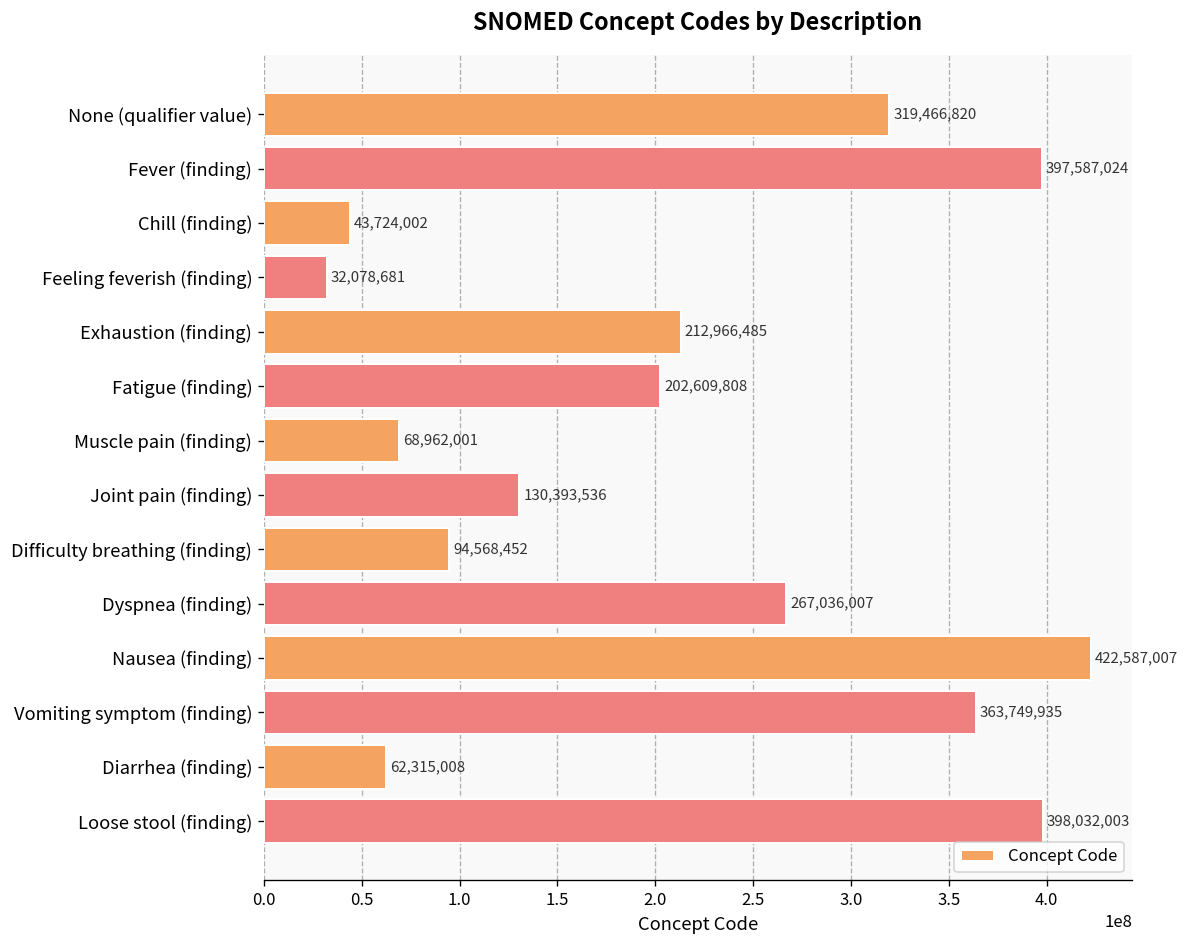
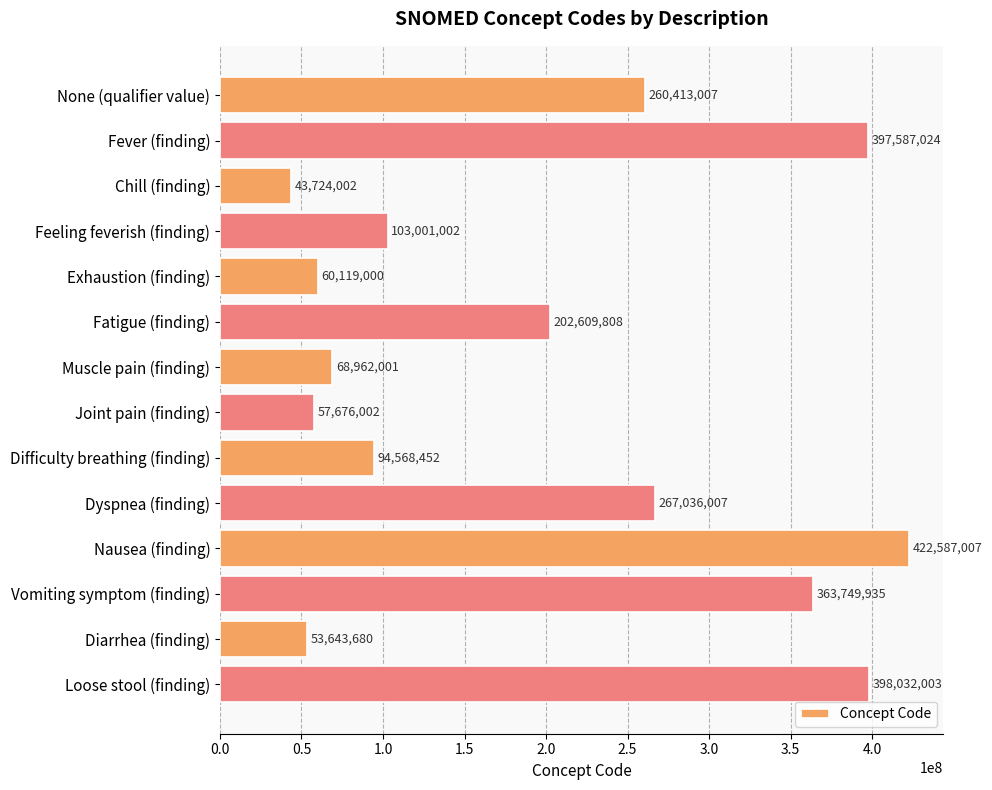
None (qualifier value): 319,466,820 -> 260,413,007
Feeling feverish (finding): 32,078,681 -> 103,001,002
Exhaustion (finding): 212,966,485 -> 60,119,000
Joint pain (finding): 130,393,536 -> 57,676,002
Diarrhea (finding): 62,315,008 -> 53,643,680
